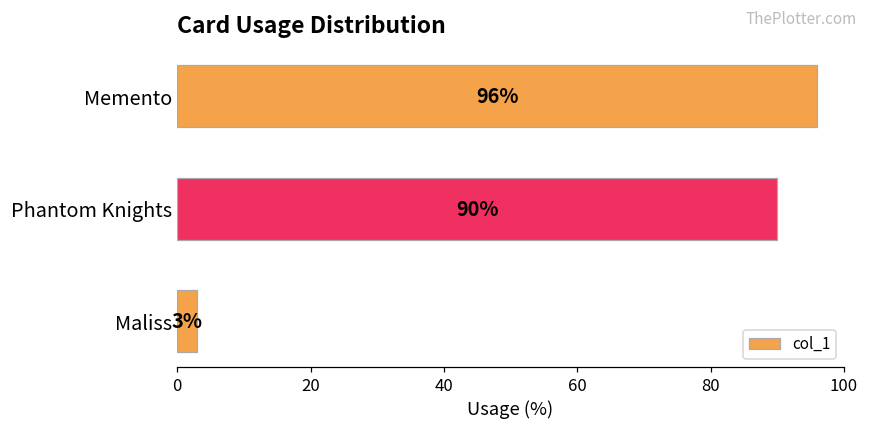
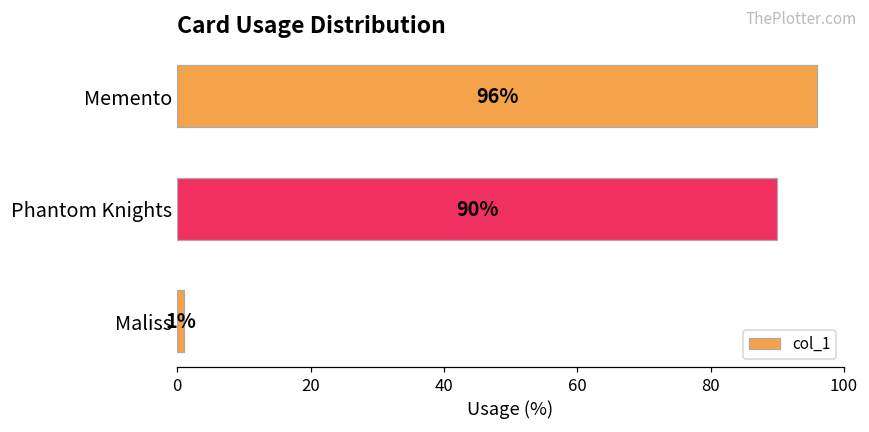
Maliss: 3% -> 1%
